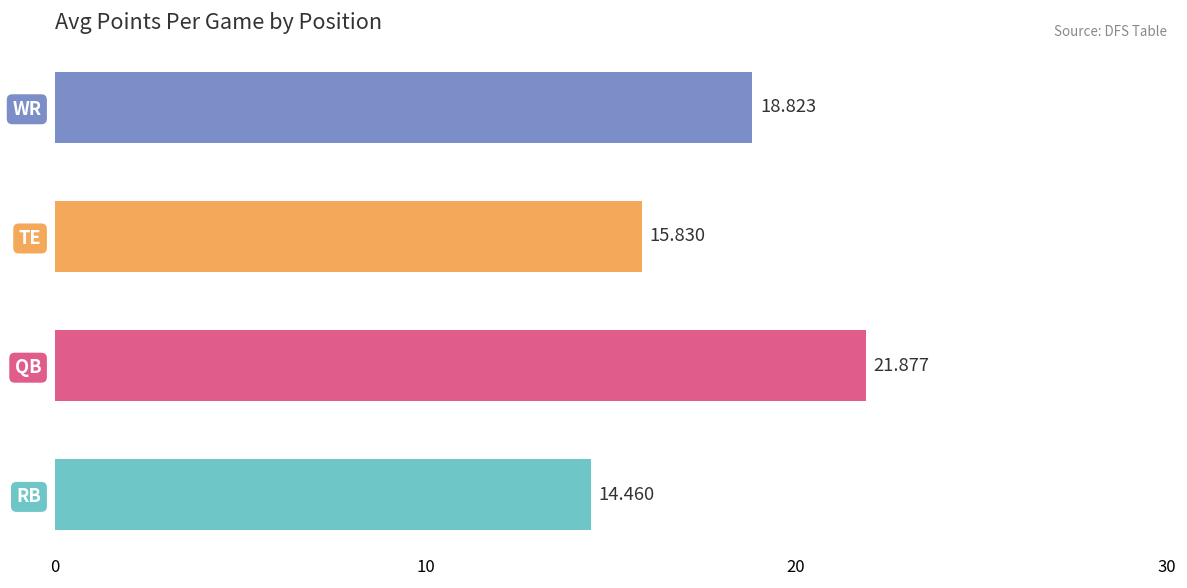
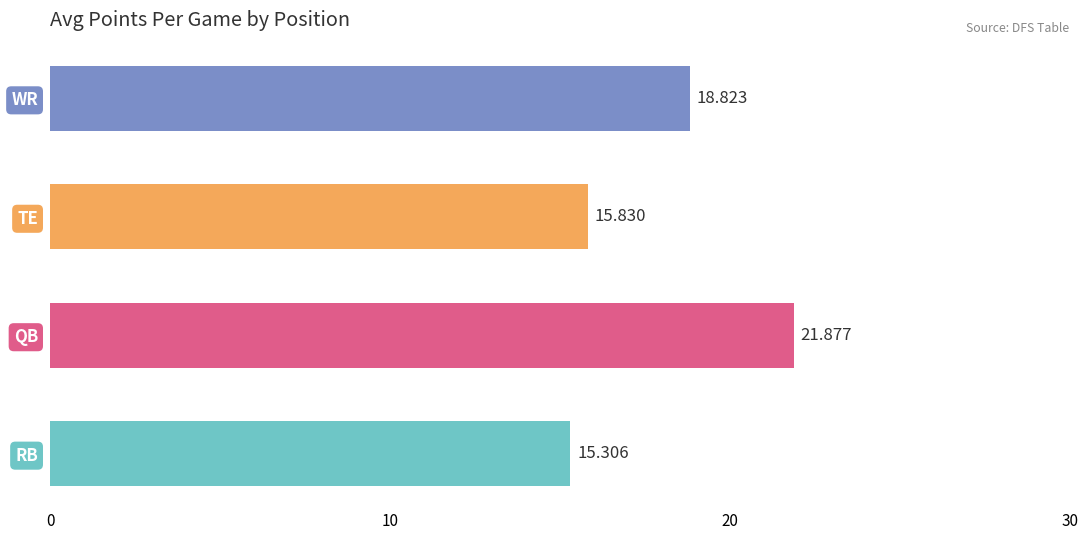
RB: 14.460 -> 15.306
